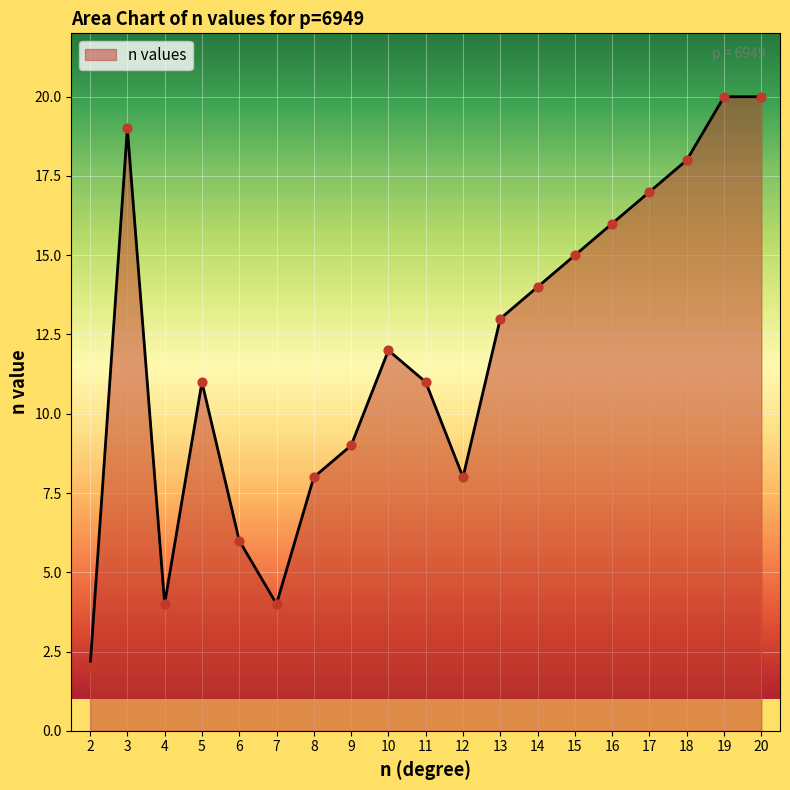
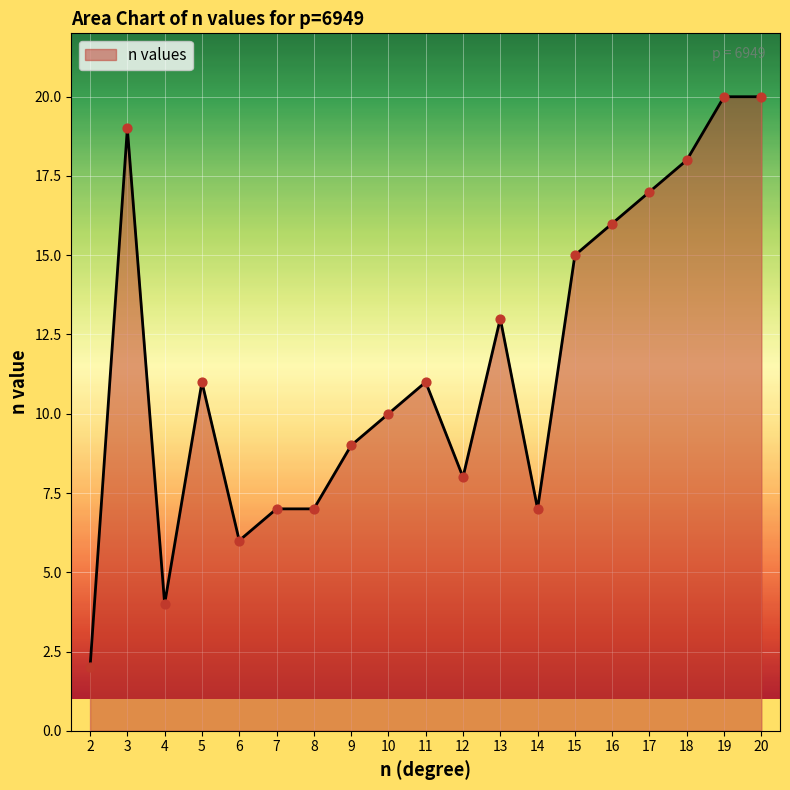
7: 4 -> 7
8: 8 -> 7
10: 12 -> 10
14: 14 -> 7
